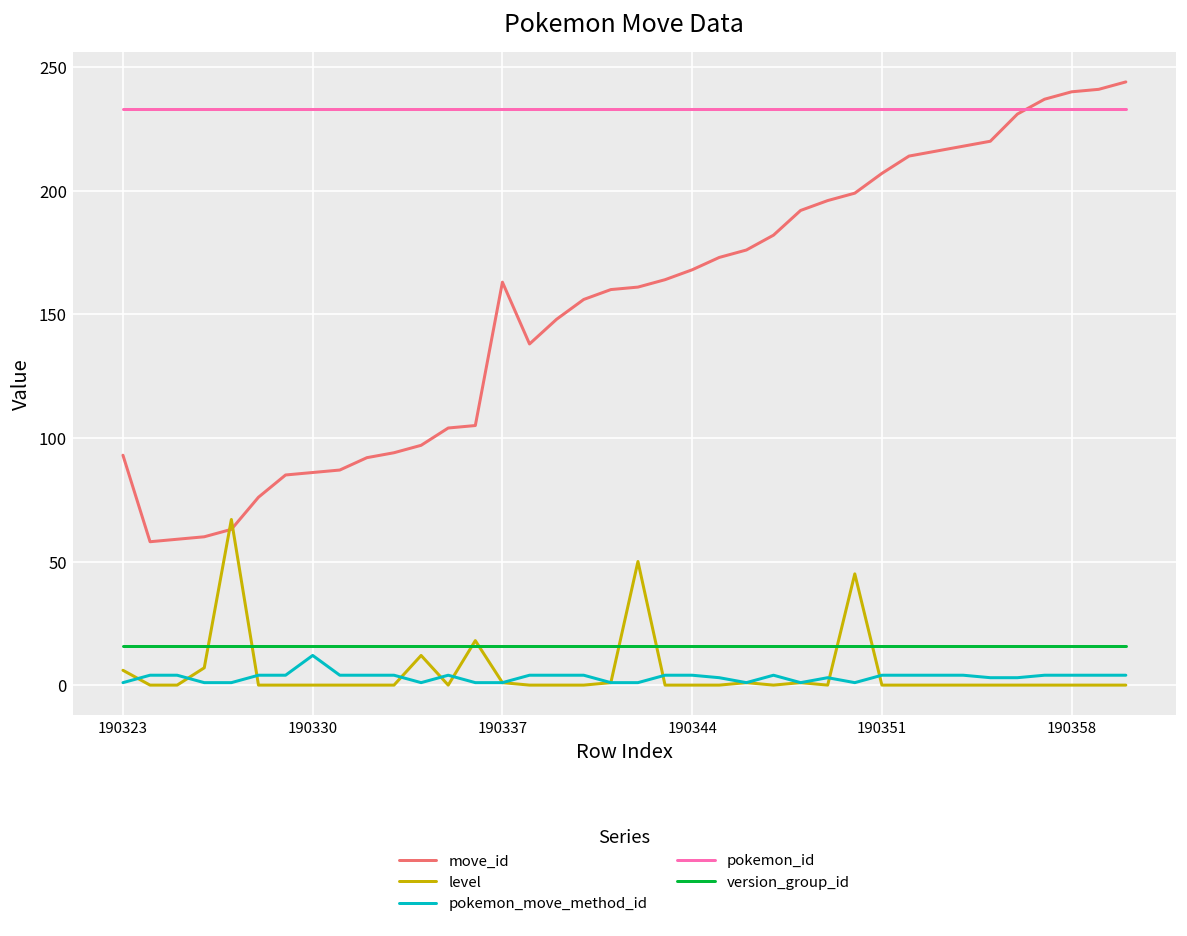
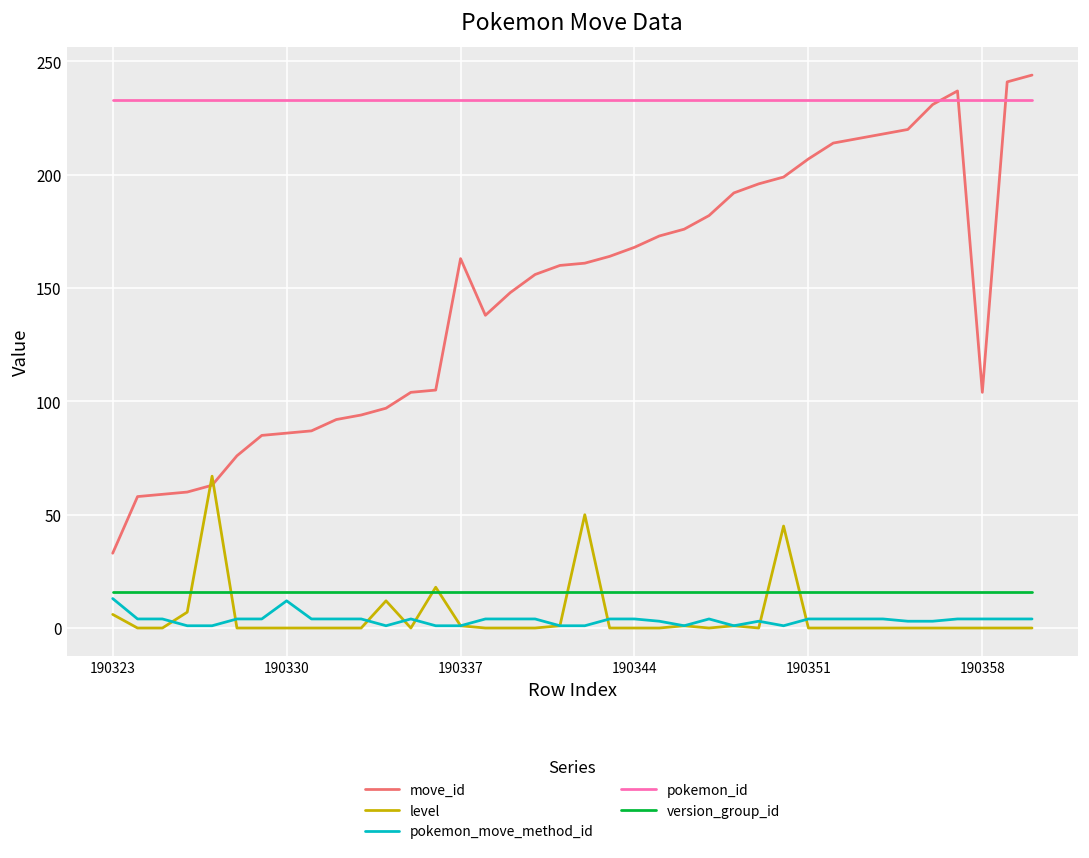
move_id, 190323: 93 -> 33
pokemon_move_method_id, 190323: 1 -> 13
move_id, 190358: 240 -> 104
